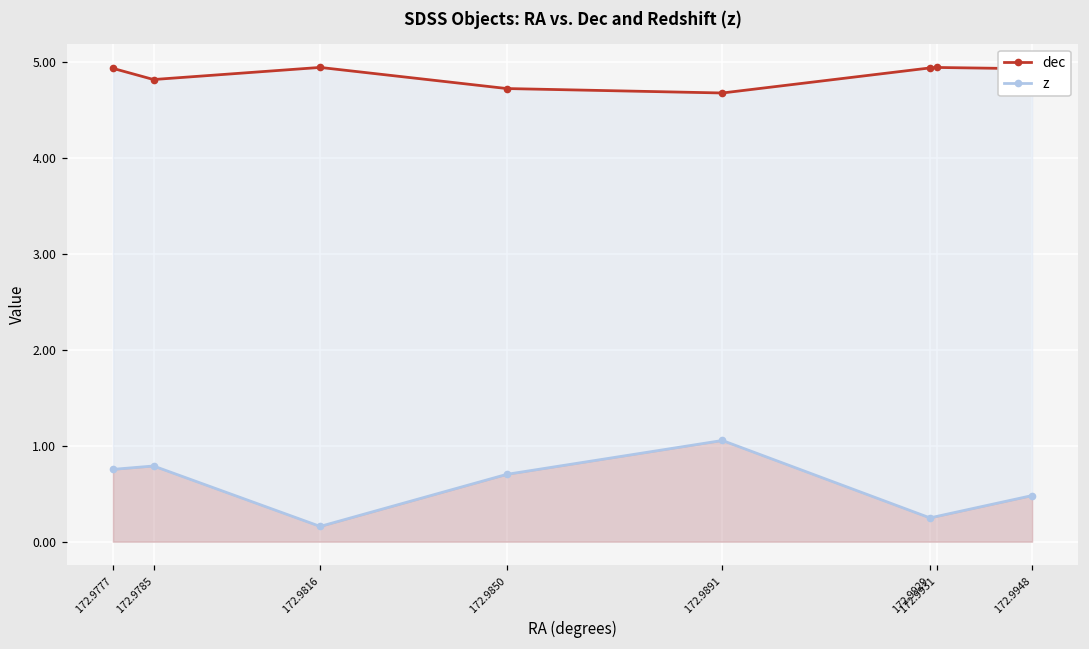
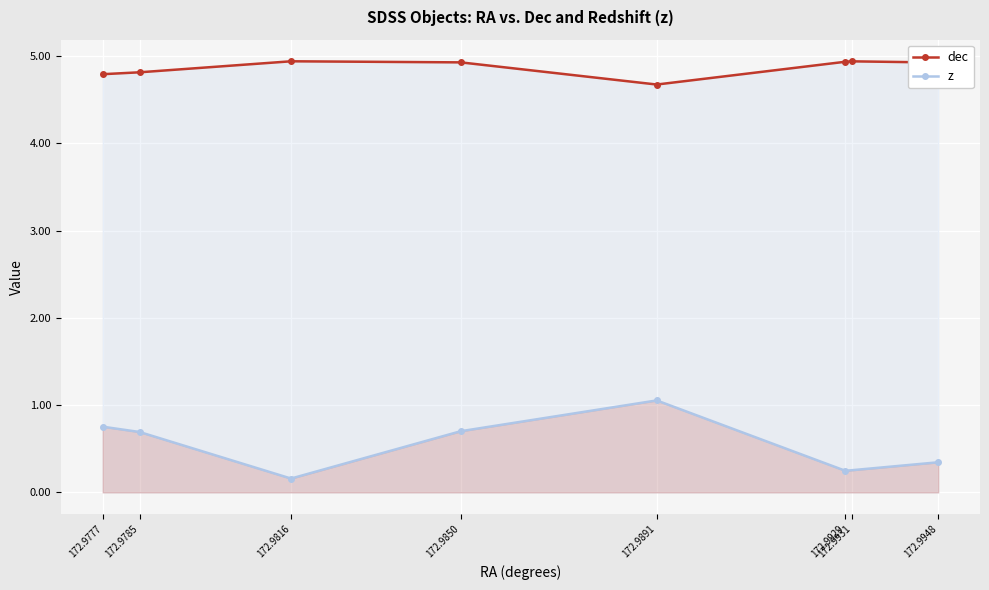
dec, 172.9777: 4.9 -> 4.8
z, 172.9785: 0.8 -> 0.7
dec, 172.9850: 4.7 -> 4.9
z, 172.9948: 0.5 -> 0.3
